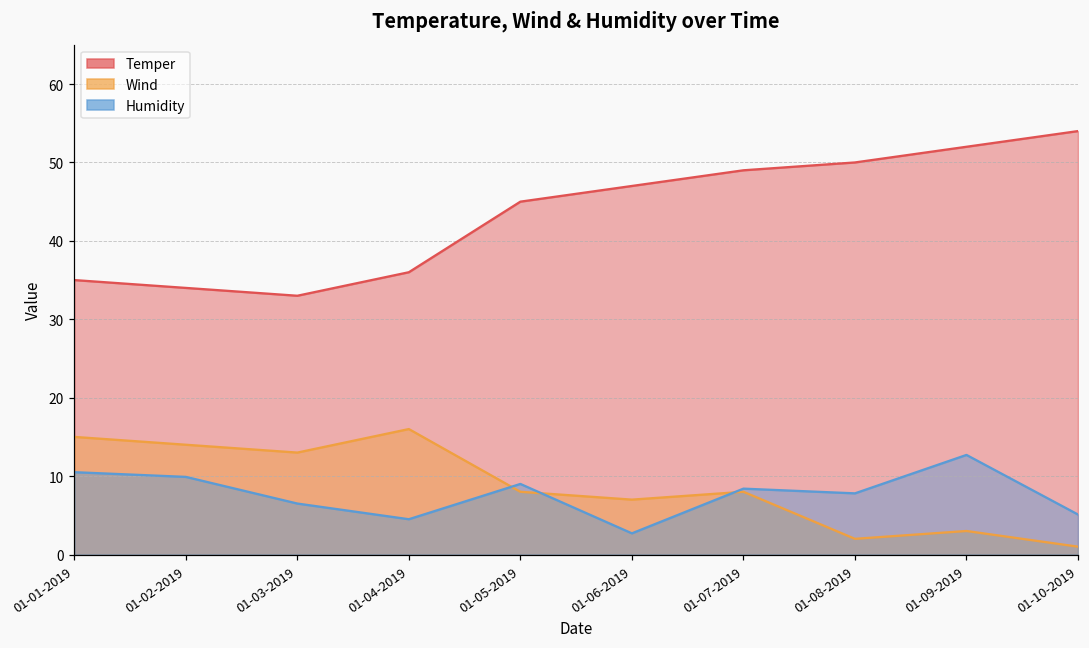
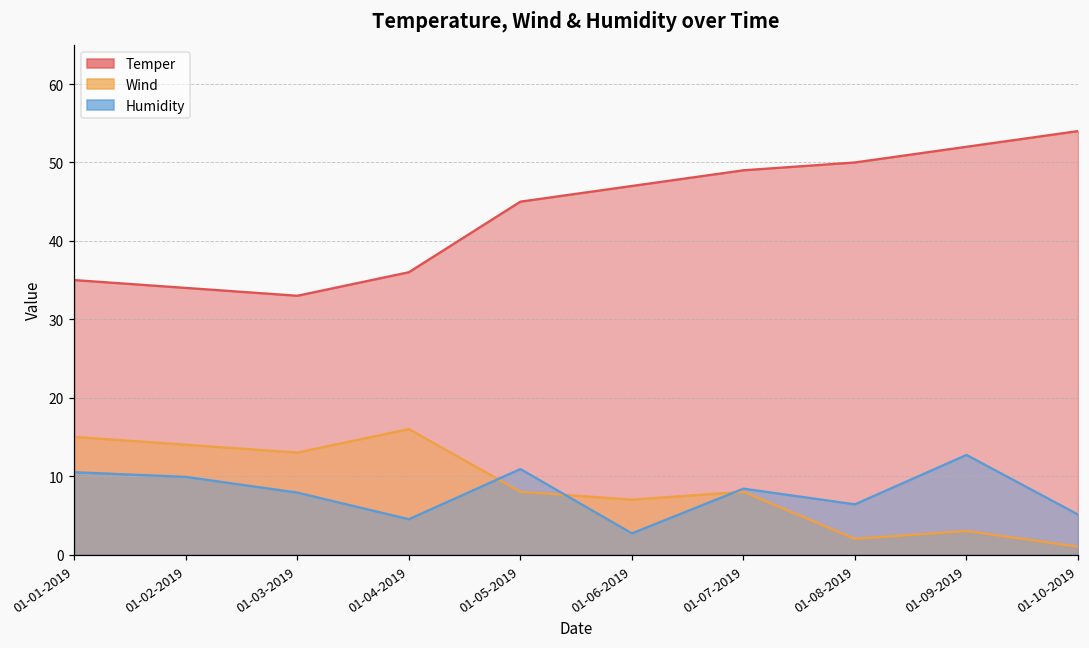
Humidity, 01-03-2019: 7 -> 8
Humidity, 01-05-2019: 9 -> 11
Humidity, 01-08-2019: 8 -> 6
